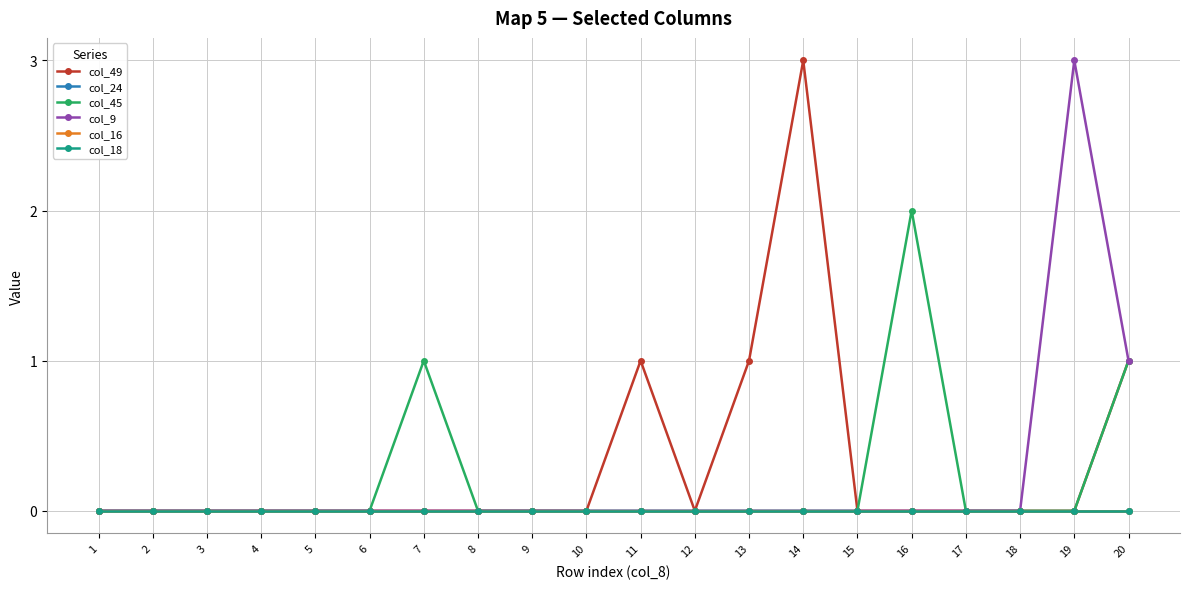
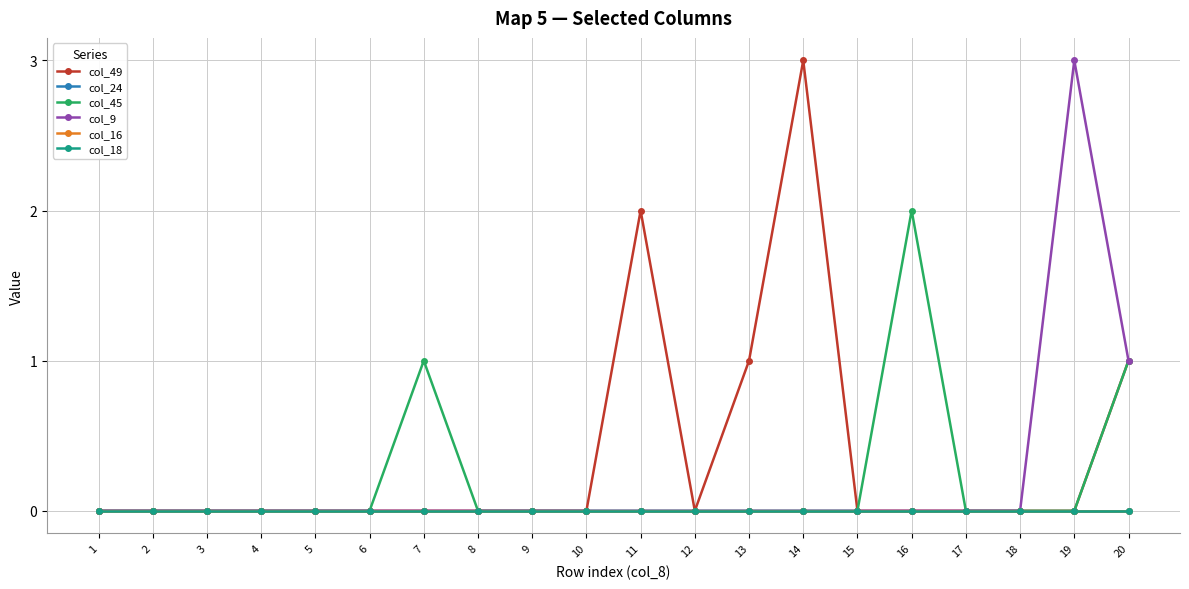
col_49, 11: 1 -> 2
